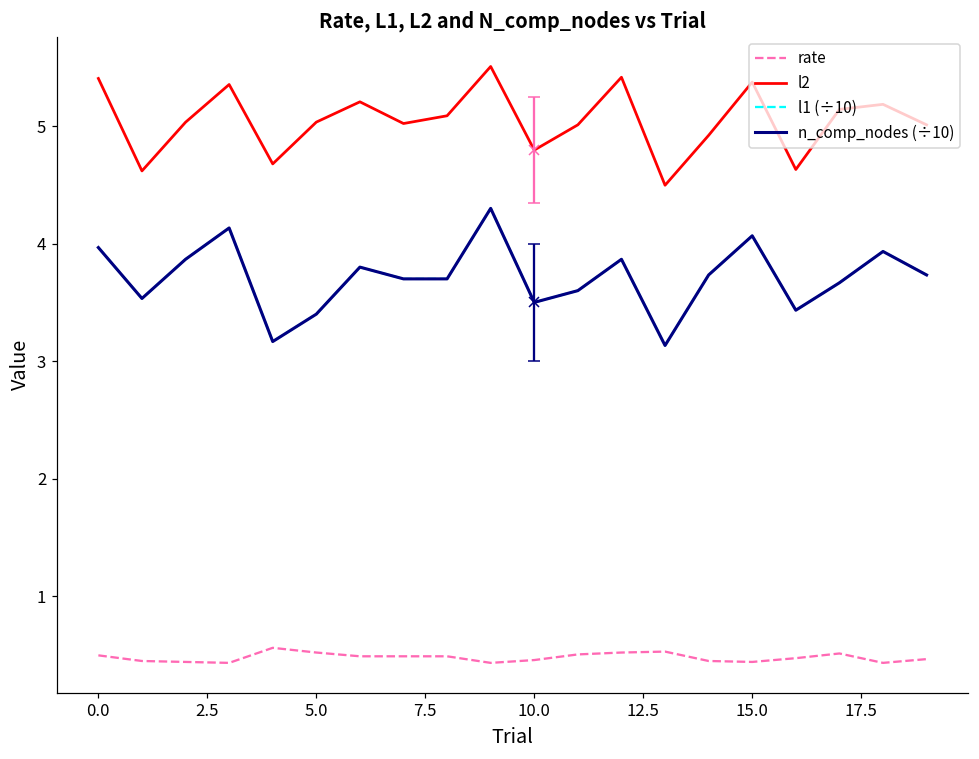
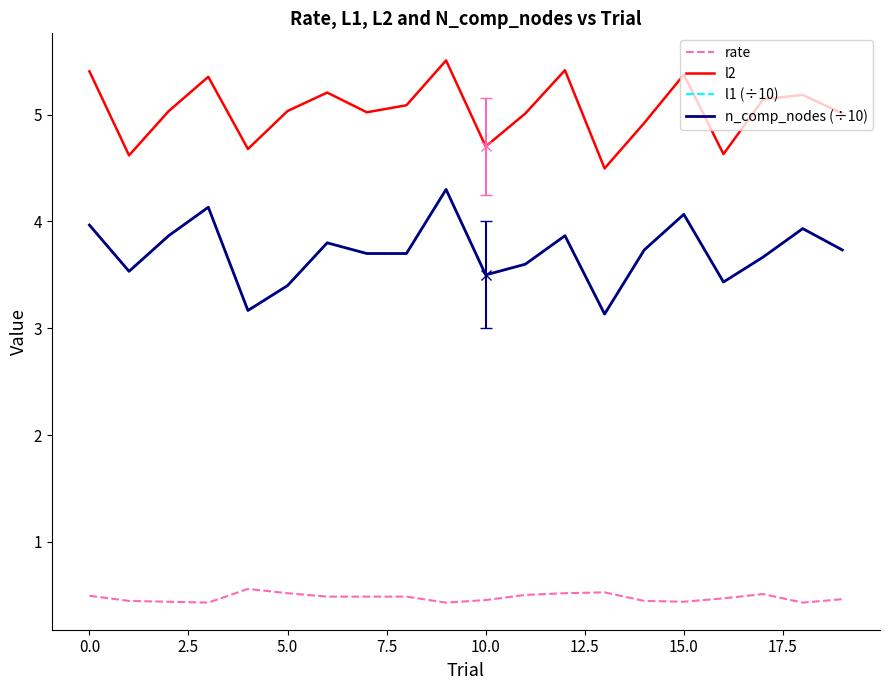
l2, 10.0: 4.80 -> 4.70
